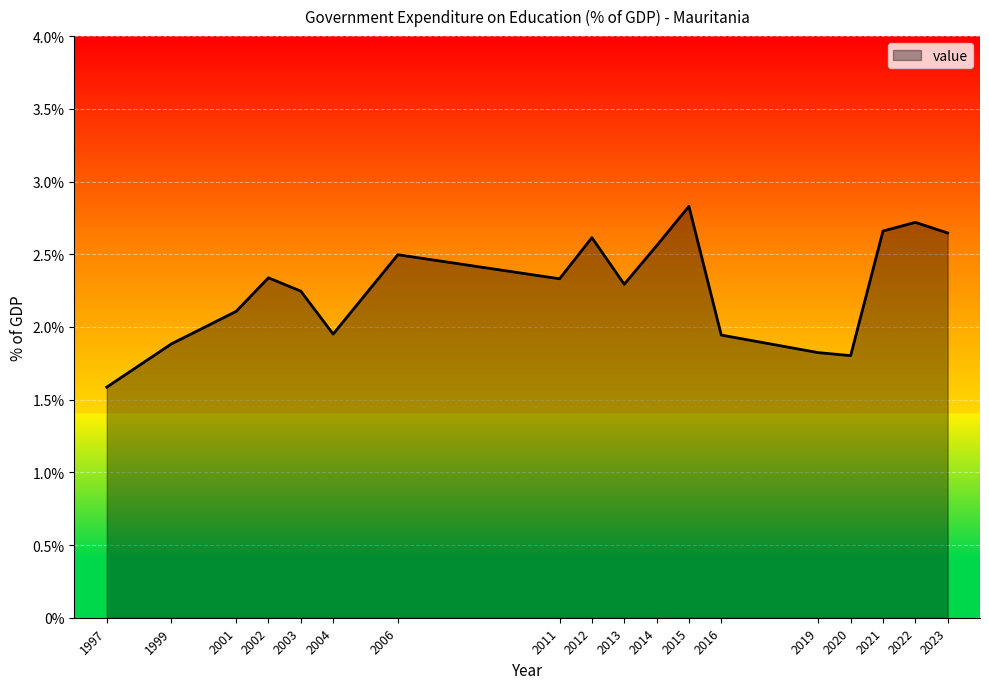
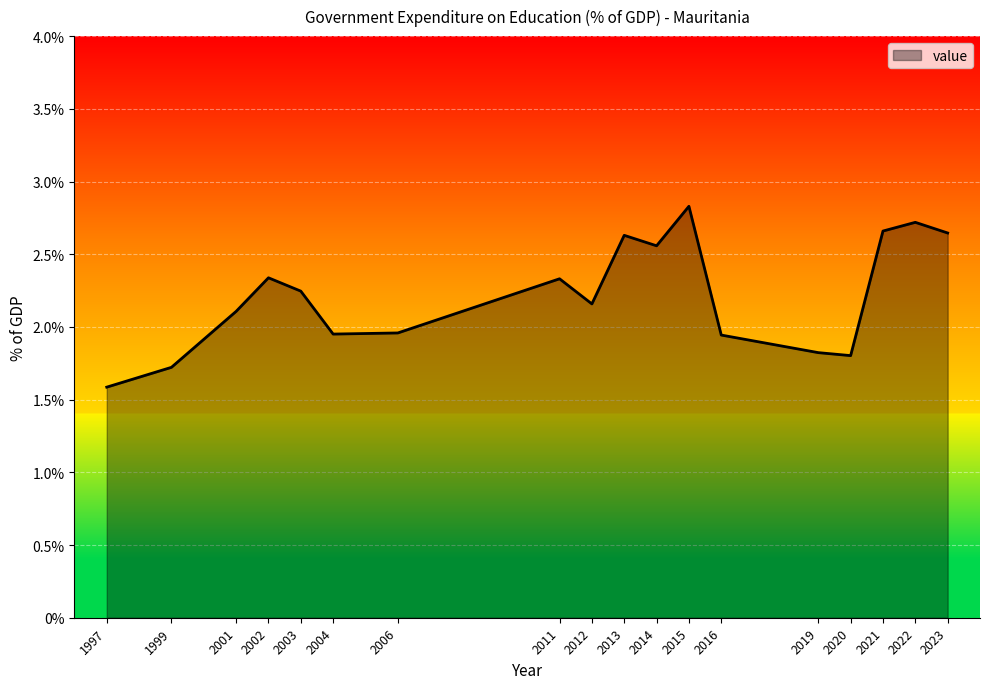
1999: 1.88% -> 1.72%
2006: 2.50% -> 1.96%
2012: 2.61% -> 2.16%
2013: 2.29% -> 2.63%
